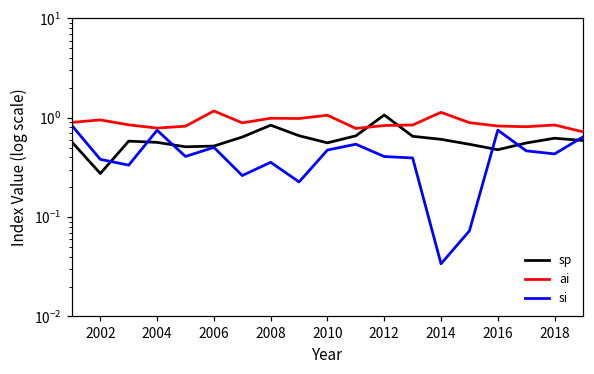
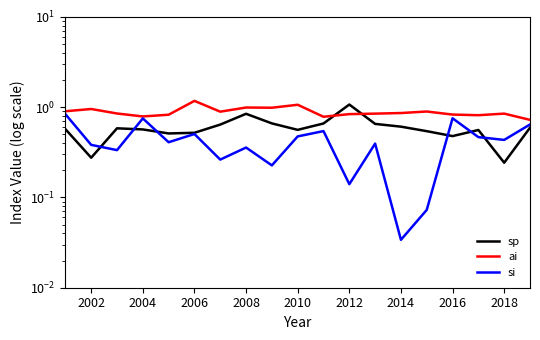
si, 2012: 0.4 -> 0.14
ai, 2014: 1.1 -> 0.9
sp, 2018: 0.6 -> 0.24
